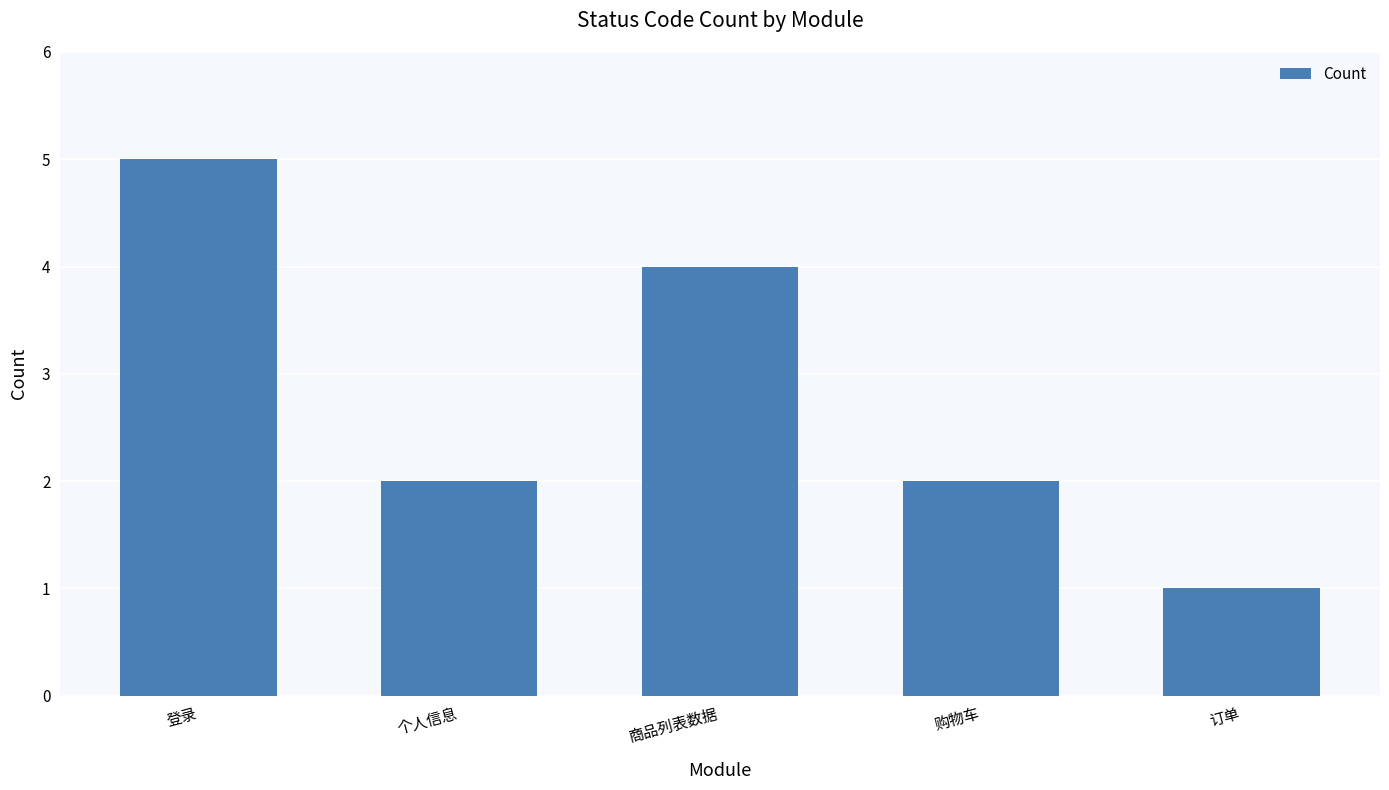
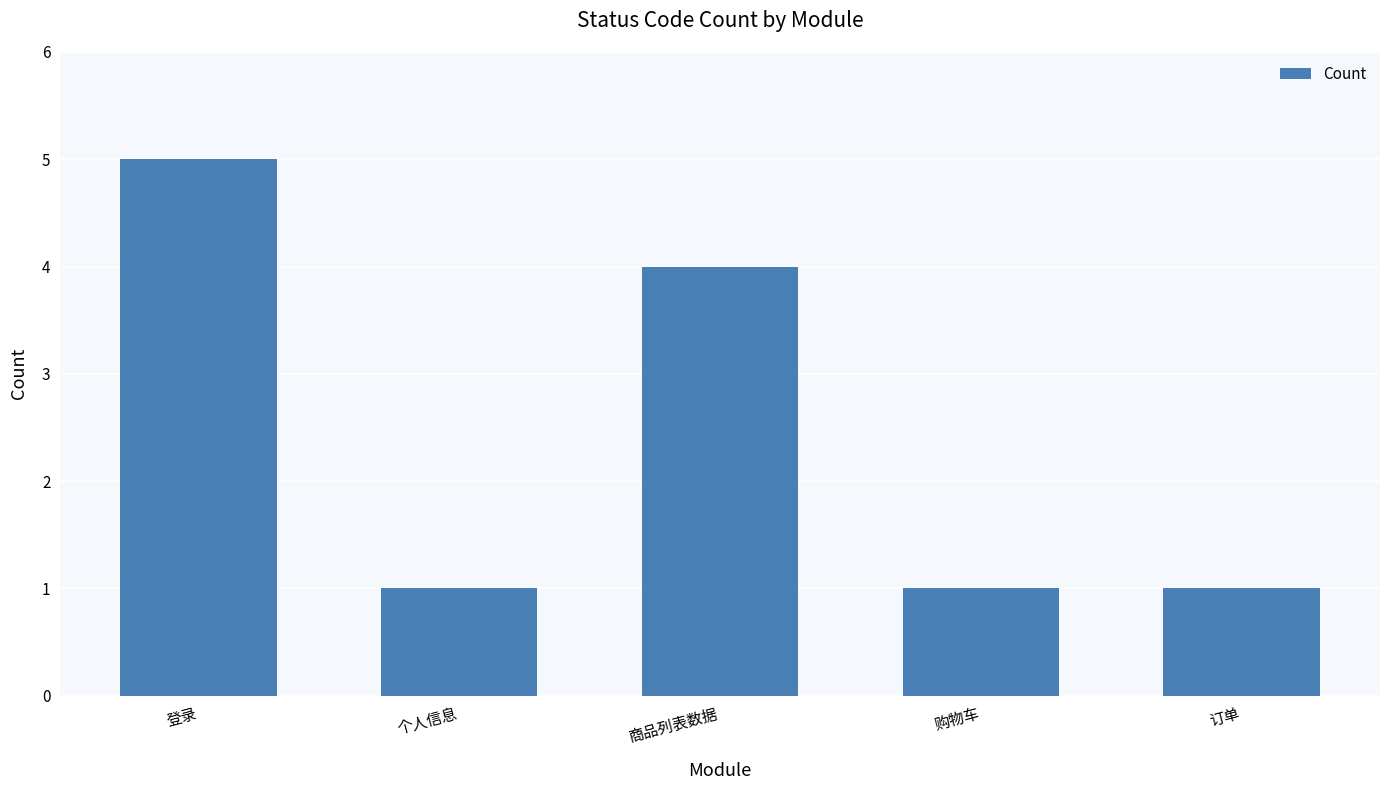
个人信息: 2 -> 1
购物车: 2 -> 1
